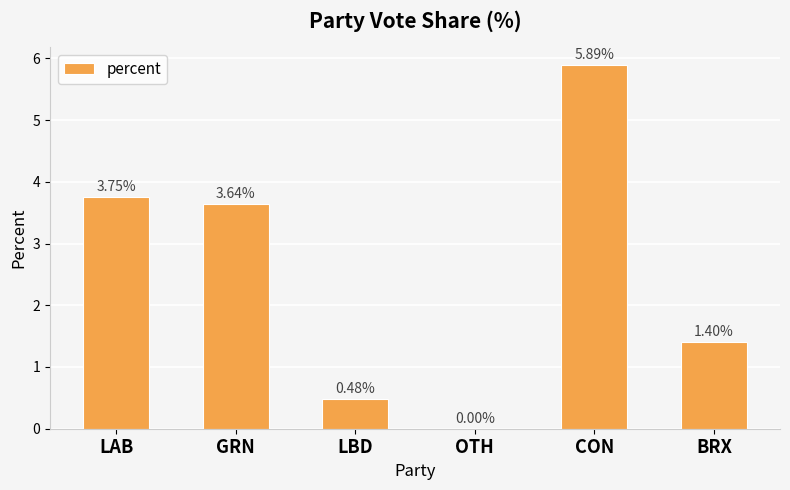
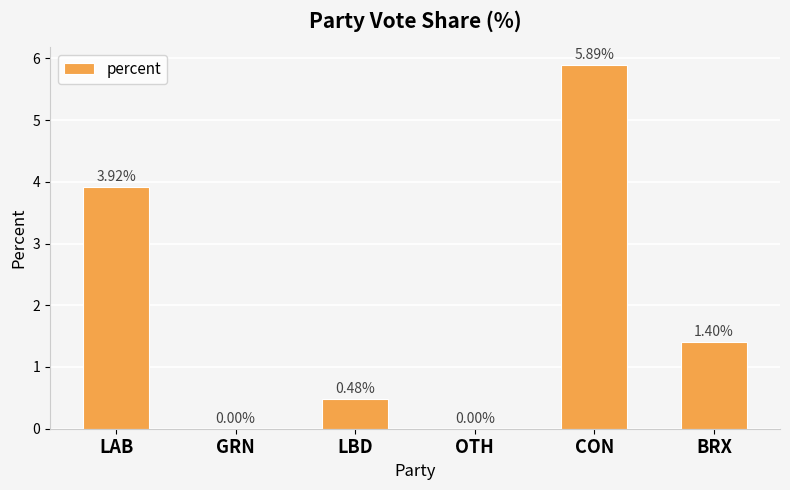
LAB: 3.75% -> 3.92%
GRN: 3.64% -> 0.00%
